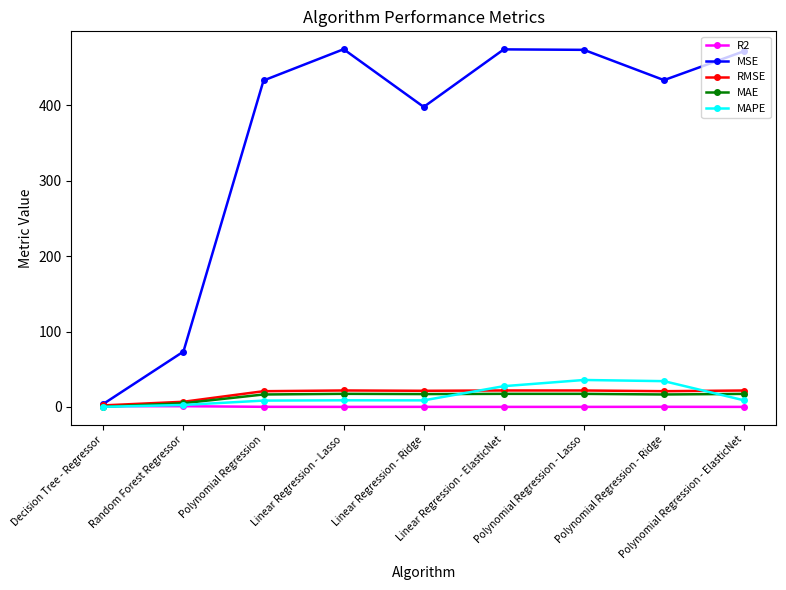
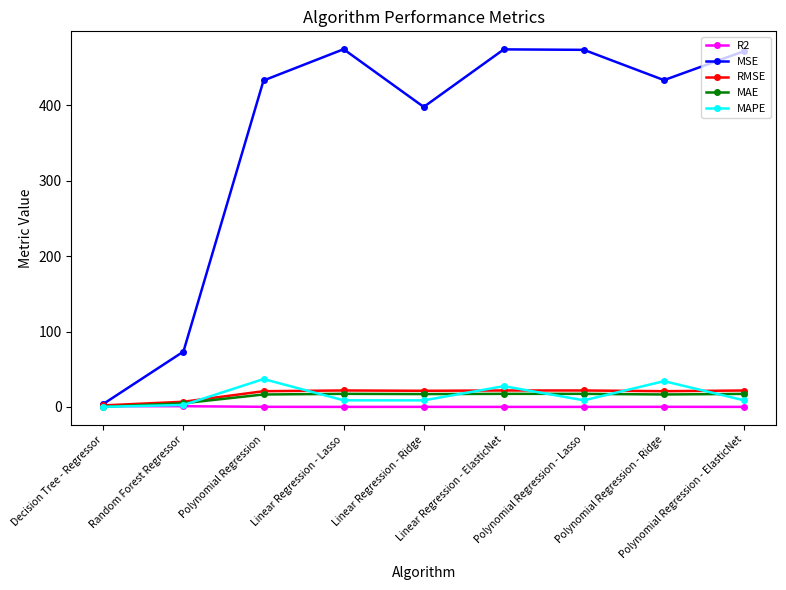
MAPE, Polynomial Regression: 10 -> 40
MAPE, Polynomial Regression - Lasso: 40 -> 10
